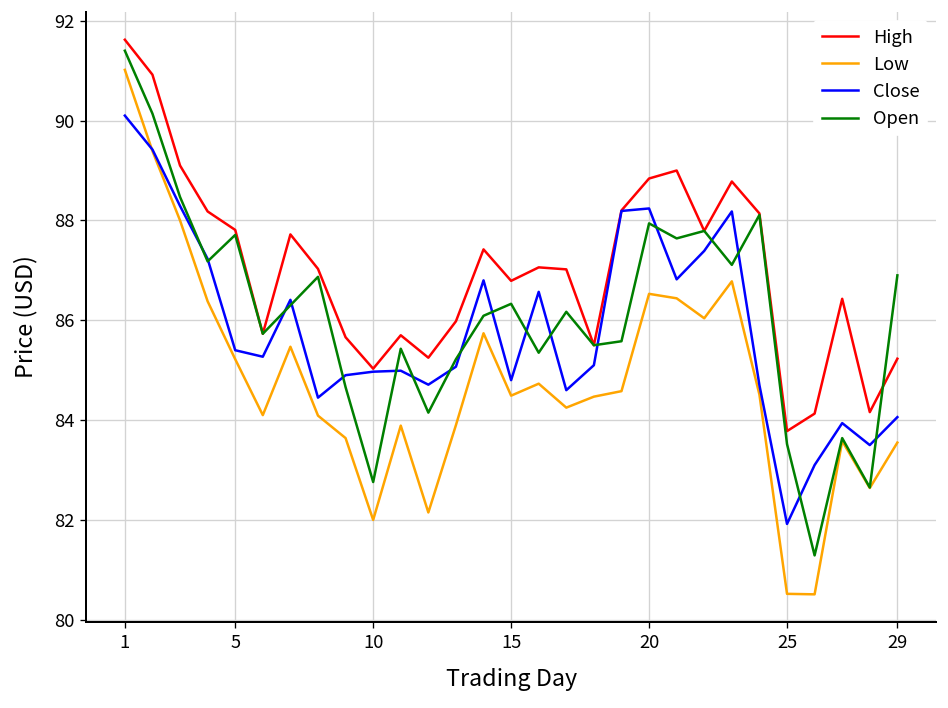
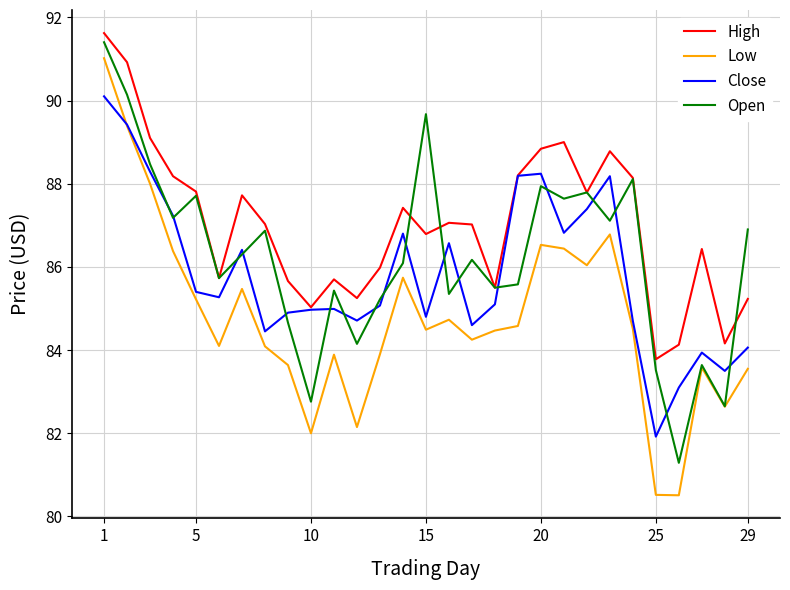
Open, 15: 86.3 -> 89.7
